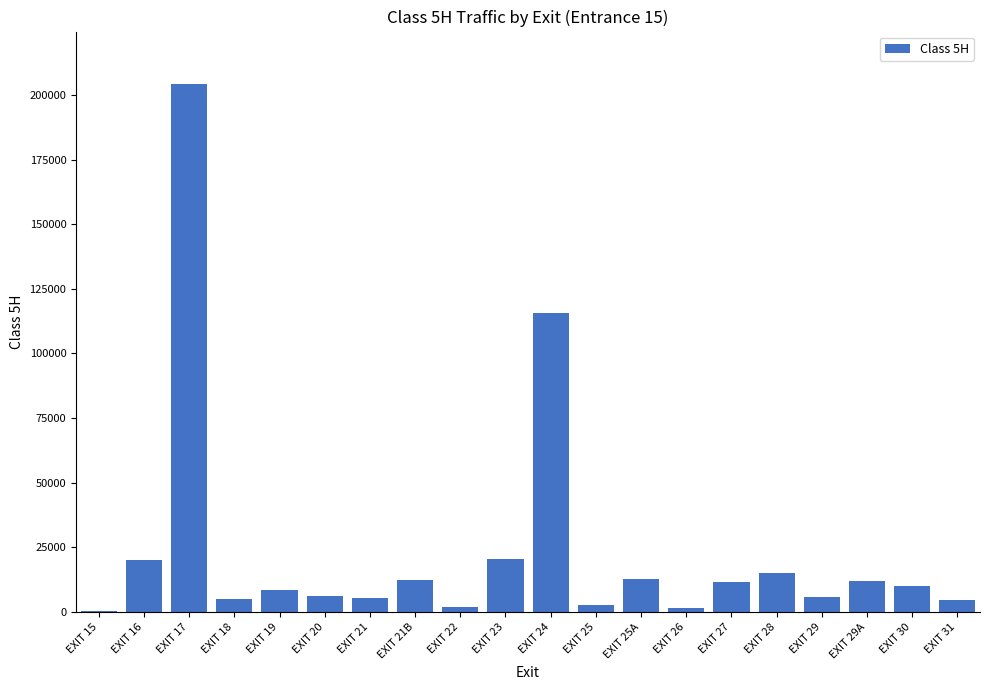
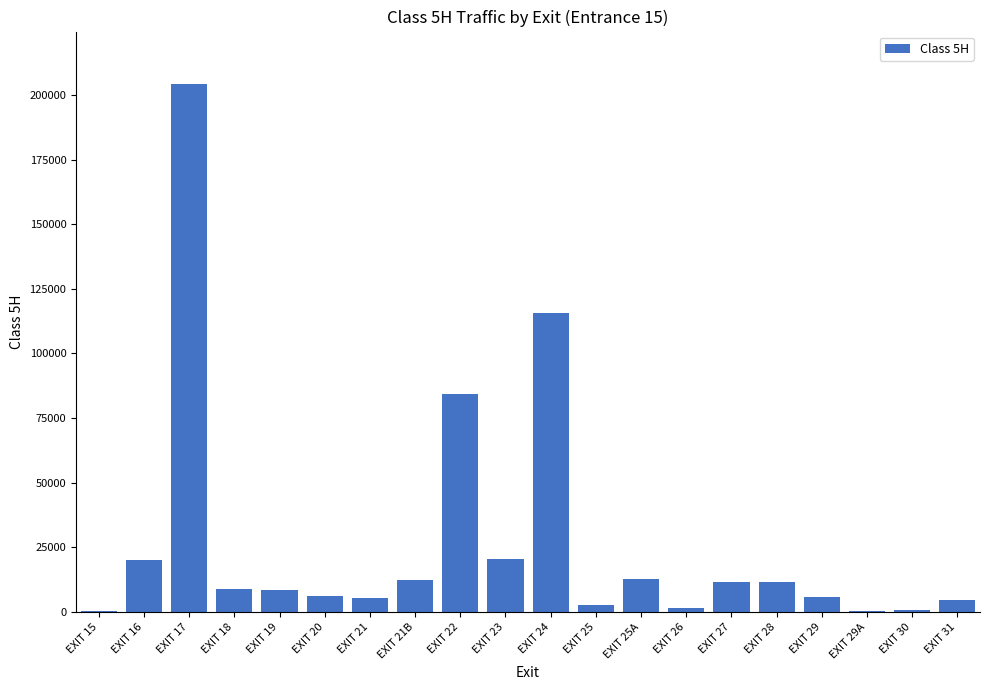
EXIT 18: 5000 -> 9000
EXIT 22: 2000 -> 84000
EXIT 28: 15000 -> 12000
EXIT 29A: 12000 -> 0
EXIT 30: 10000 -> 1000
